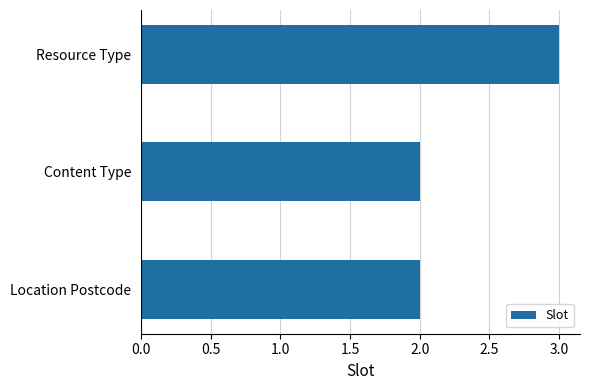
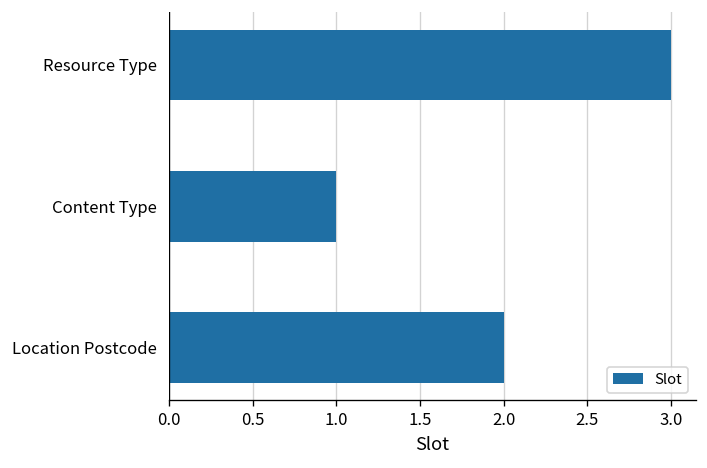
Content Type: 2 -> 1
